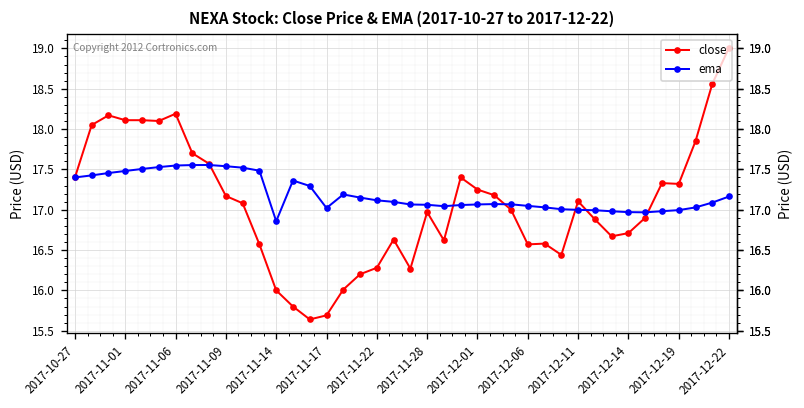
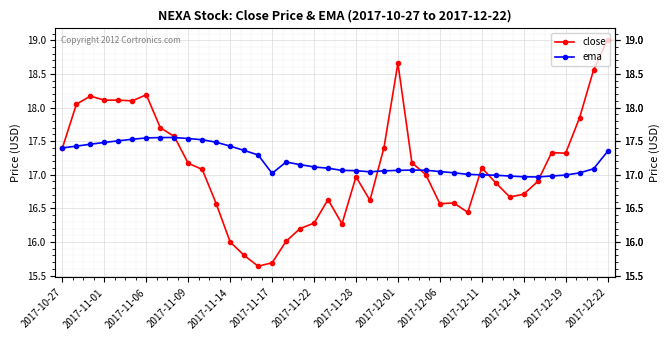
ema, 2017-11-14: 16.9 -> 17.4
close, 2017-12-01: 17.3 -> 18.7
ema, 2017-12-22: 17.2 -> 17.3
